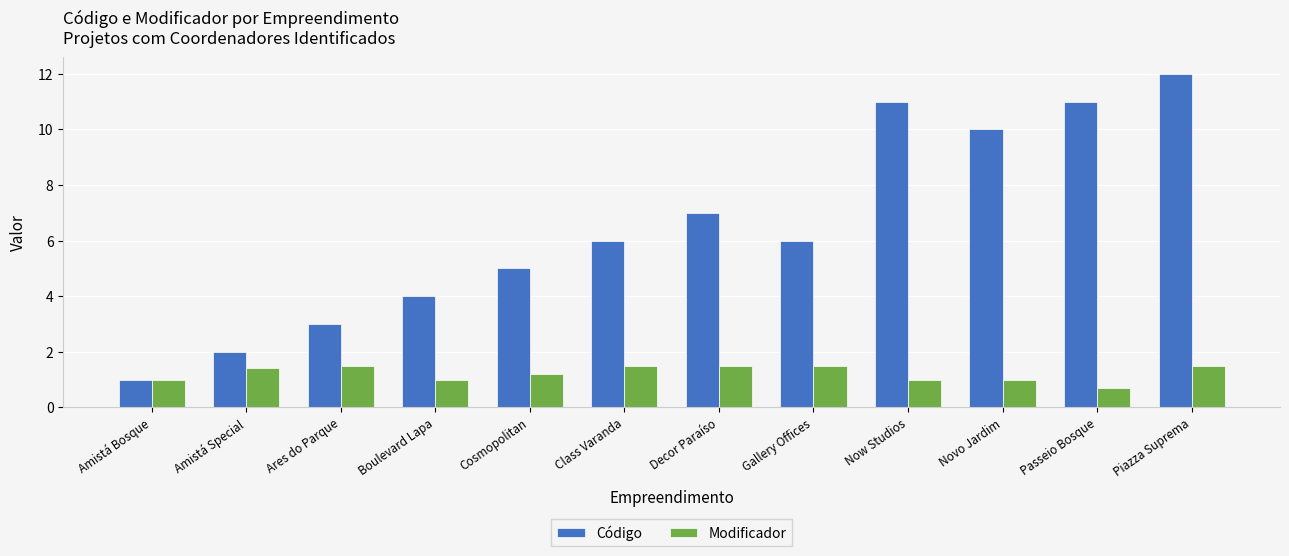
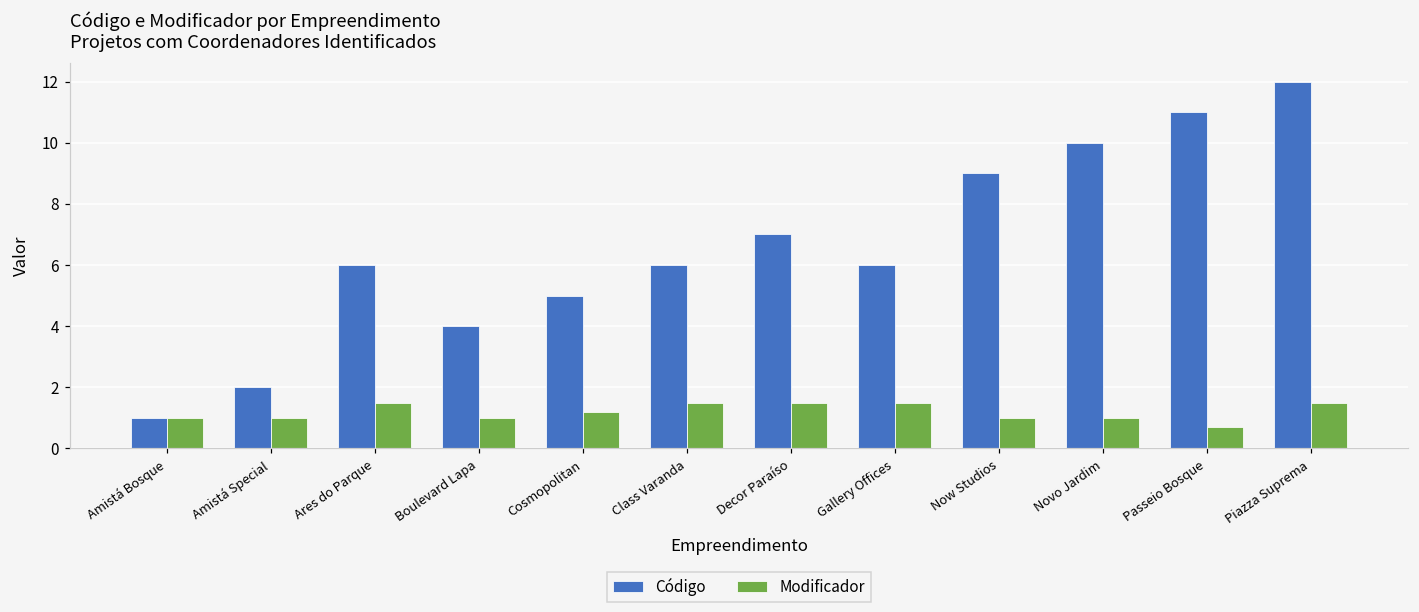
Modificador, Amistá Special: 1.4 -> 1.0
Código, Ares do Parque: 3 -> 6
Código, Now Studios: 11 -> 9
